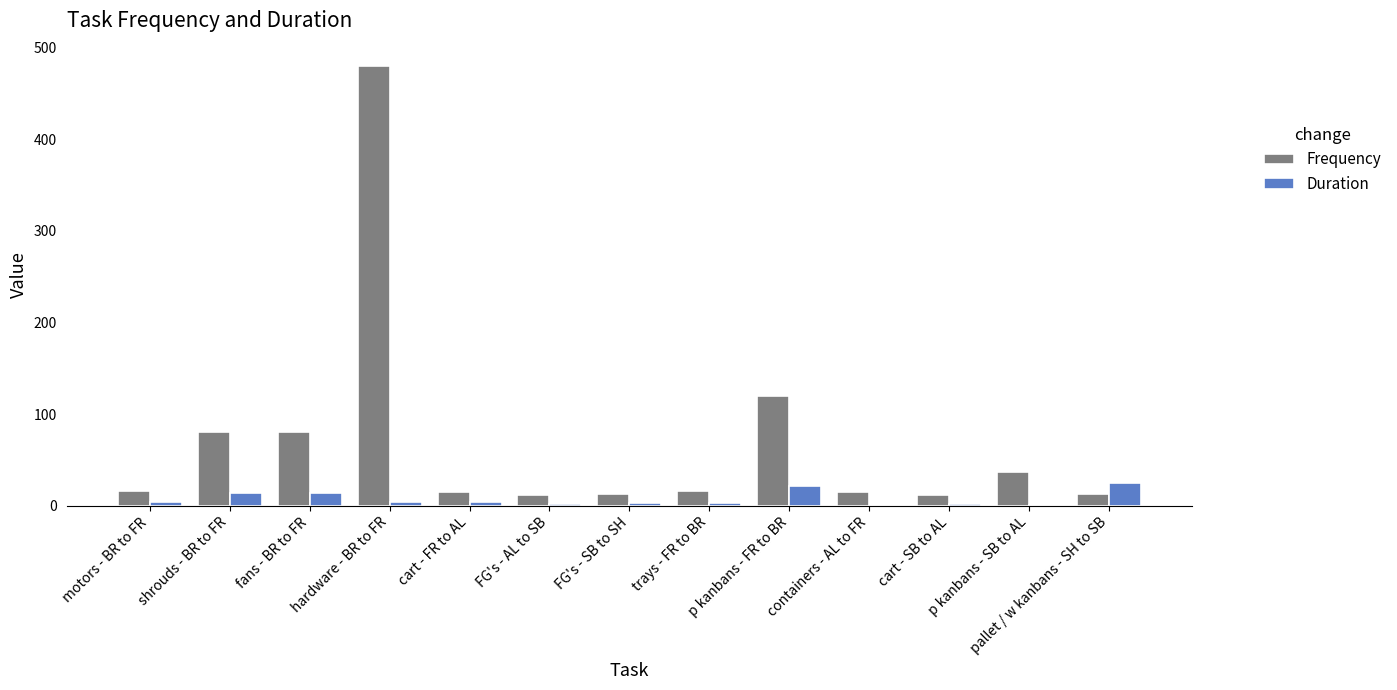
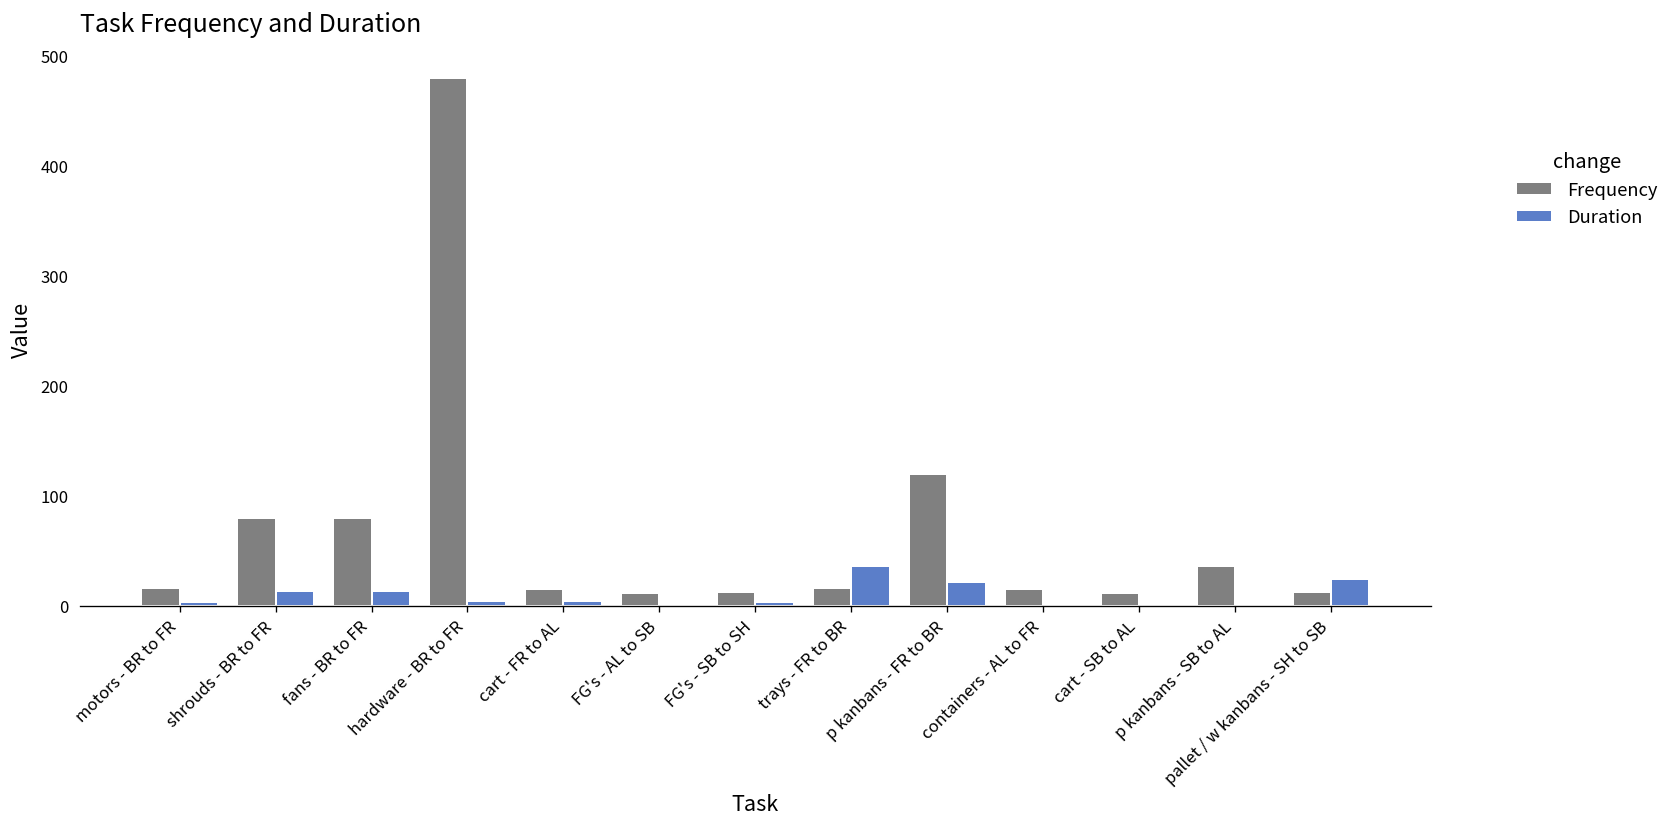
Duration, trays - FR to BR: 0 -> 40
